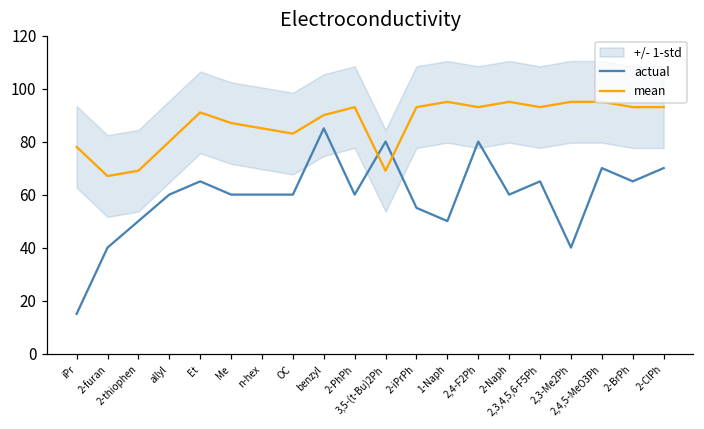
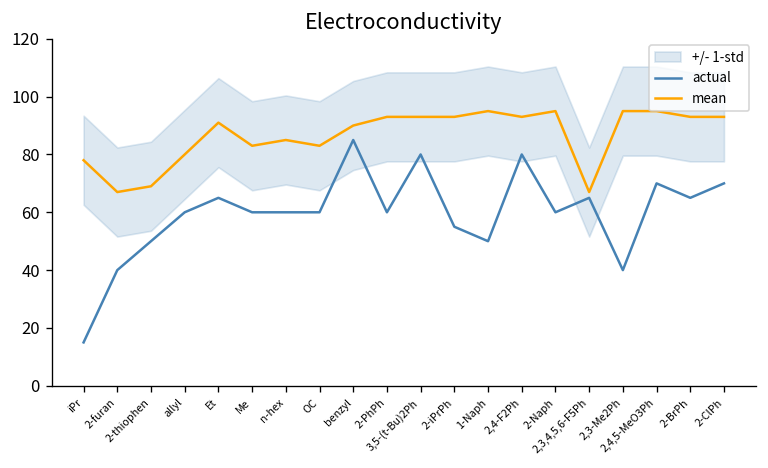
mean, Me: 87 -> 83
mean, 3,5-(t-Bu)2Ph: 69 -> 93
mean, 2,3,4,5,6-F5Ph: 93 -> 67
